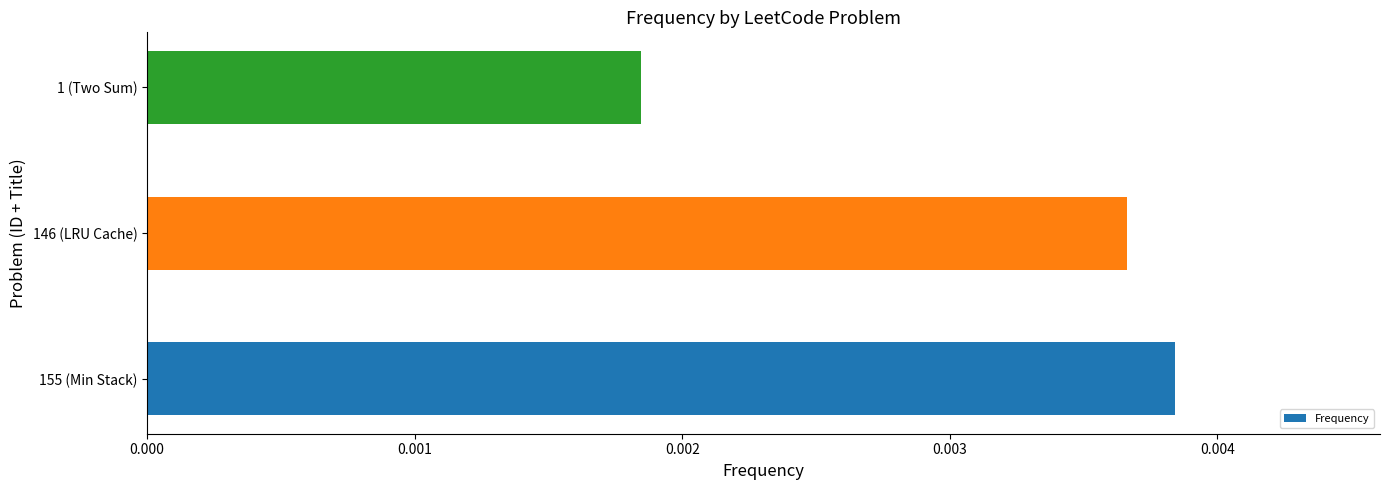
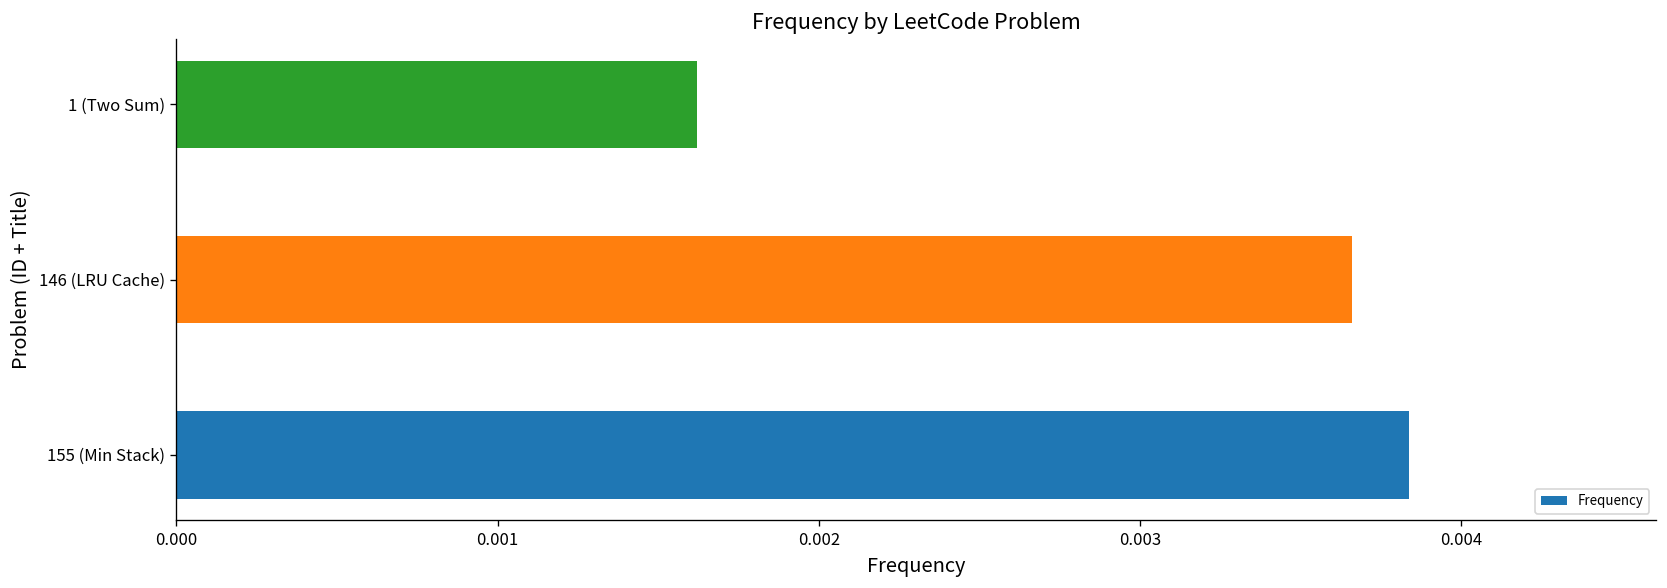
1 (Two Sum): 0.00185 -> 0.00162
